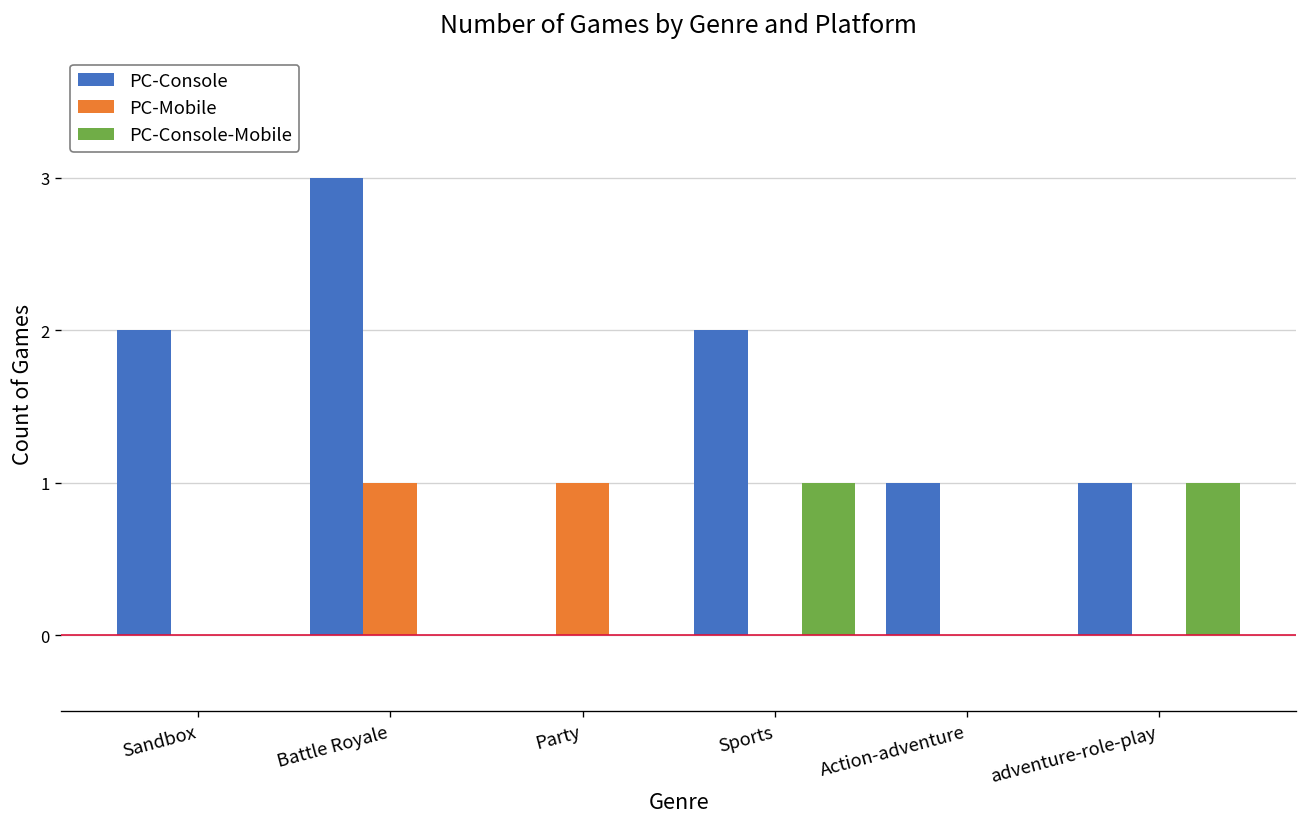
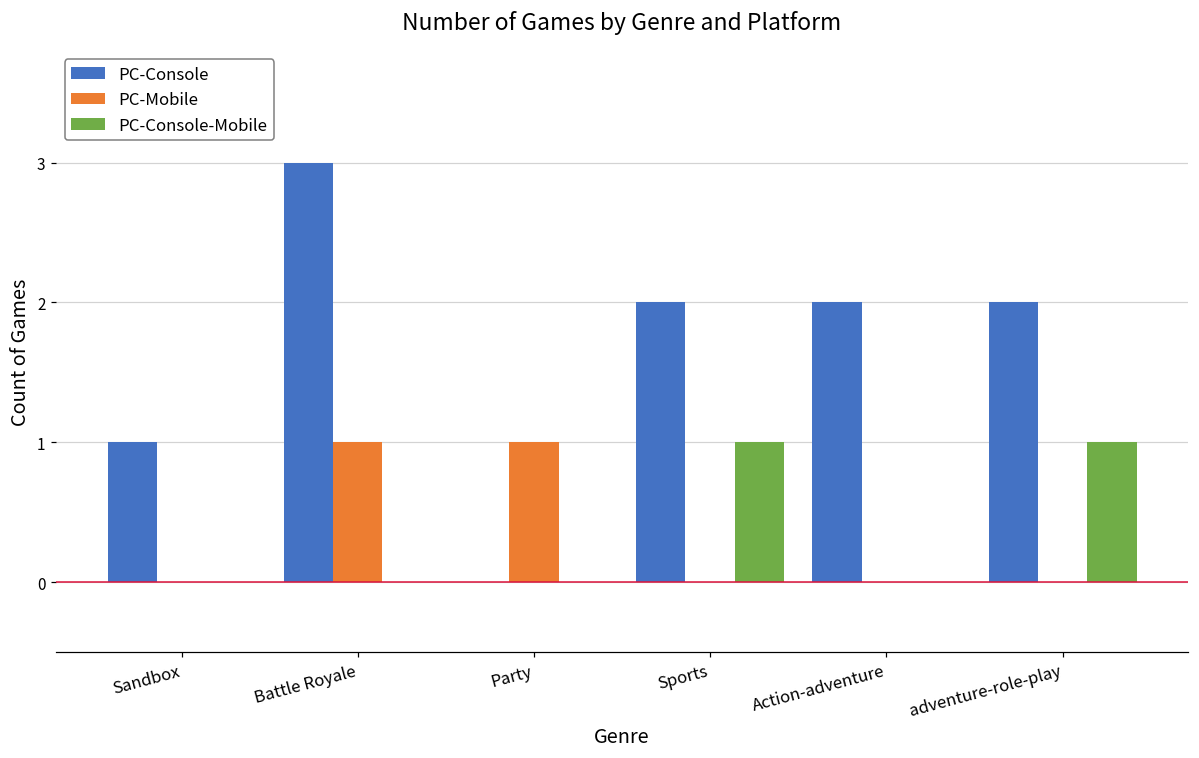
PC-Console, Sandbox: 2 -> 1
PC-Console, Action-adventure: 1 -> 2
PC-Console, adventure-role-play: 1 -> 2
